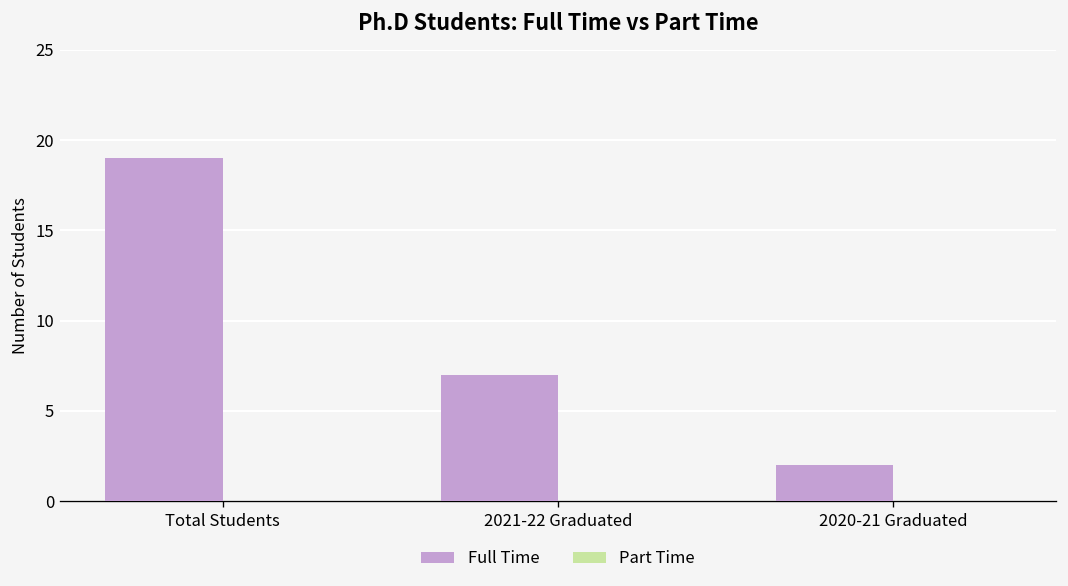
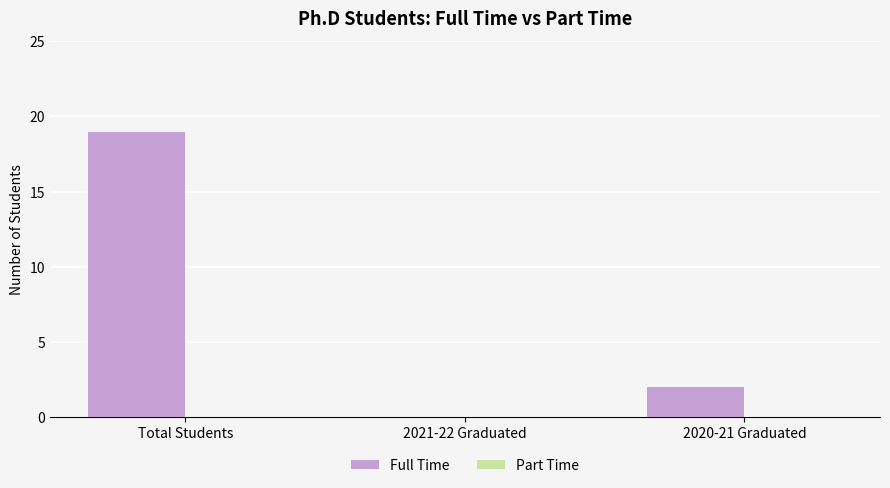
Full Time, 2021-22 Graduated: 7 -> 0
